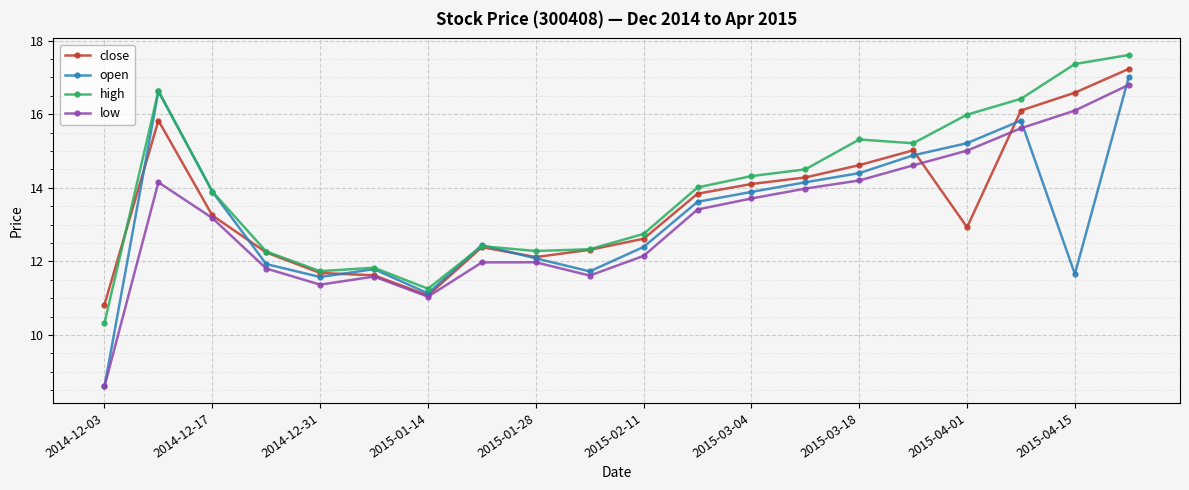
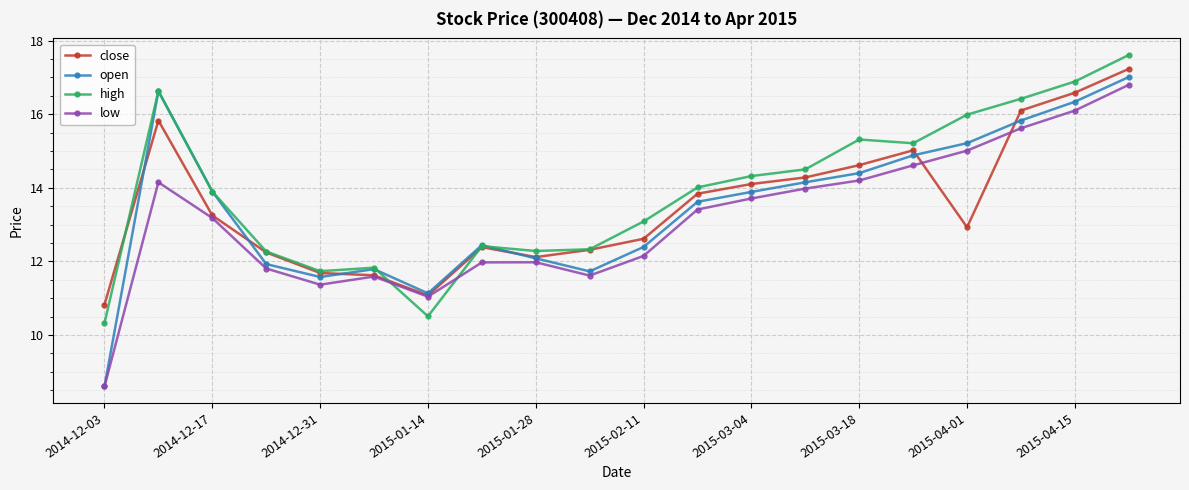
high, 2015-01-14: 11.3 -> 10.5
high, 2015-02-11: 12.7 -> 13.1
open, 2015-04-15: 11.7 -> 16.3
high, 2015-04-15: 17.4 -> 16.9
